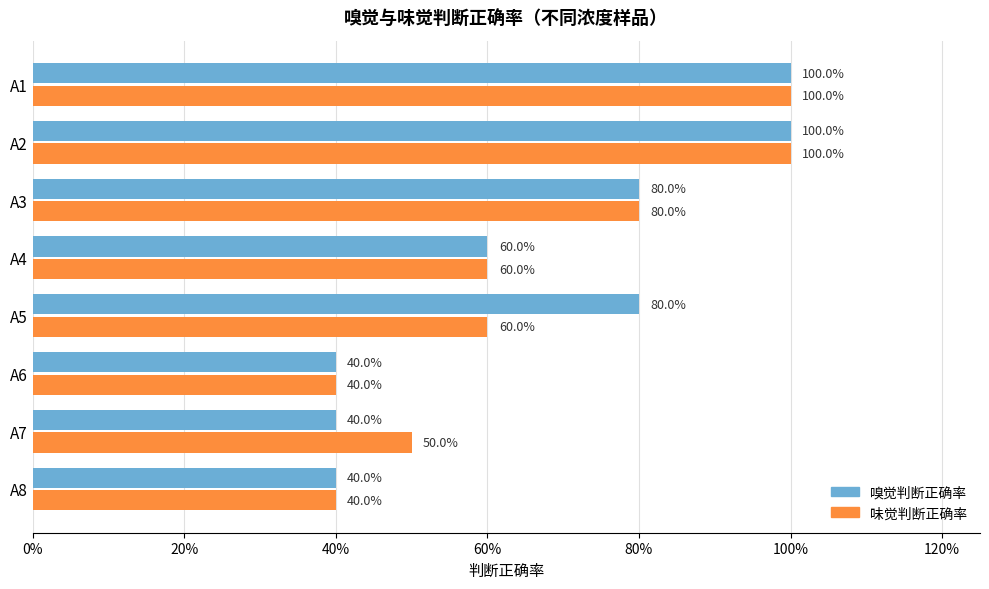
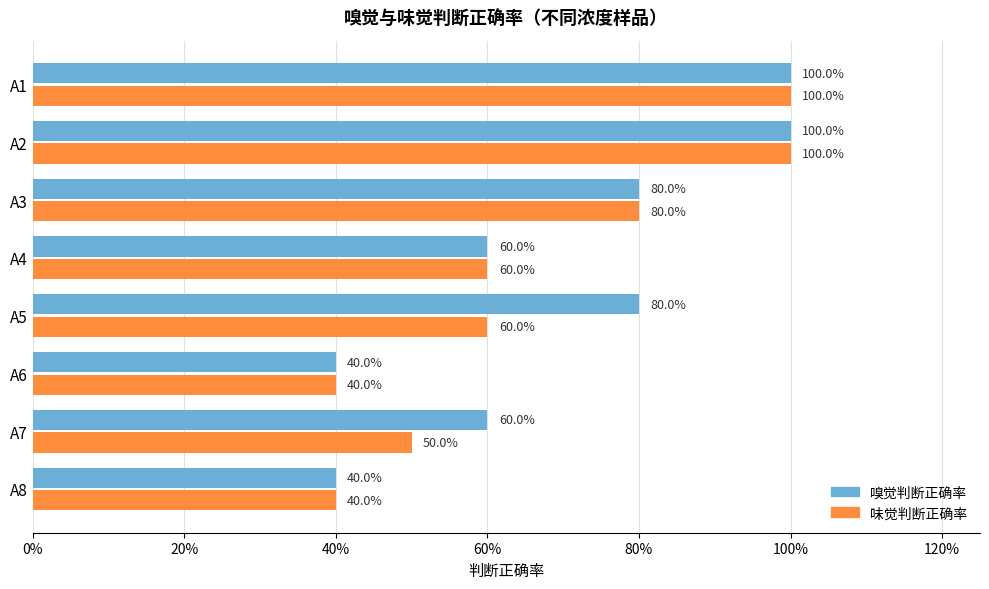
嗅觉判断正确率, A7: 40.0% -> 60.0%
